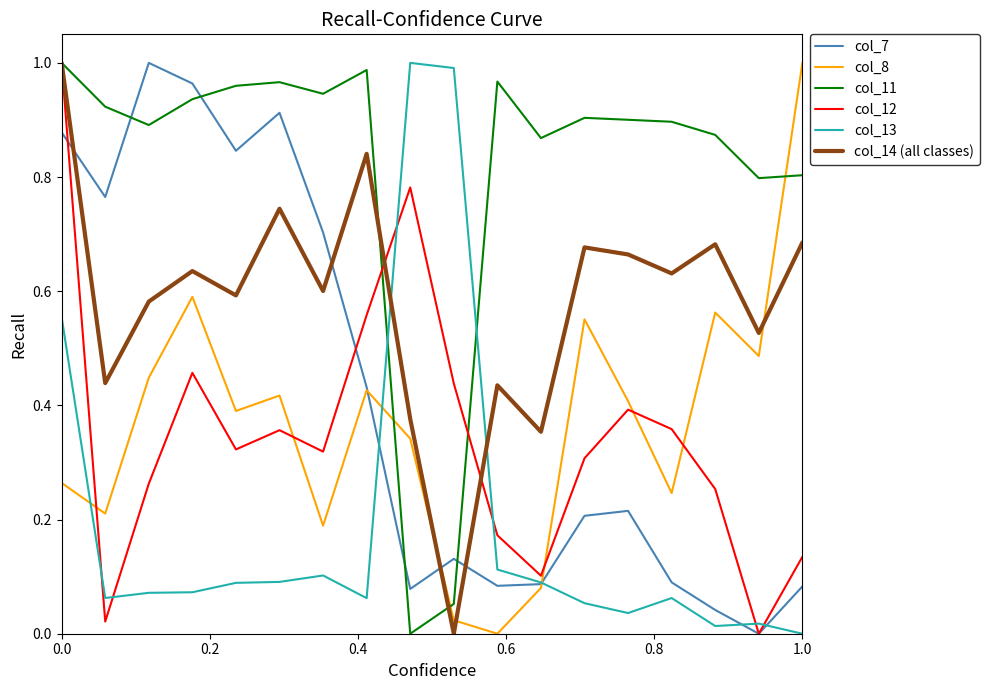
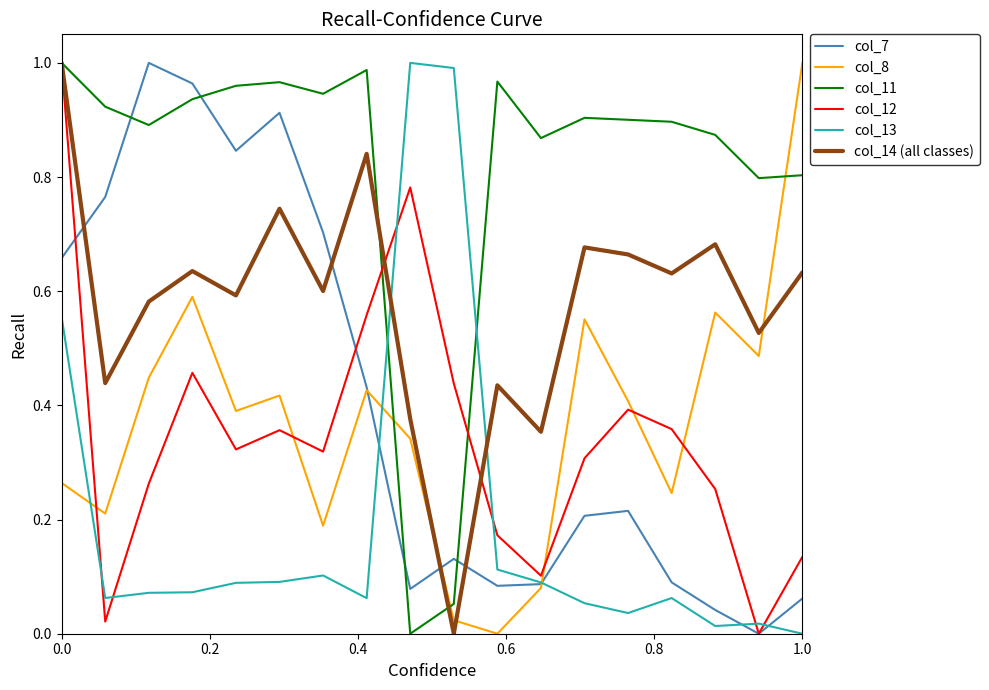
col_7, 0.0: 0.88 -> 0.66
col_7, 1.0: 0.08 -> 0.06
col_14 (all classes), 1.0: 0.69 -> 0.63
